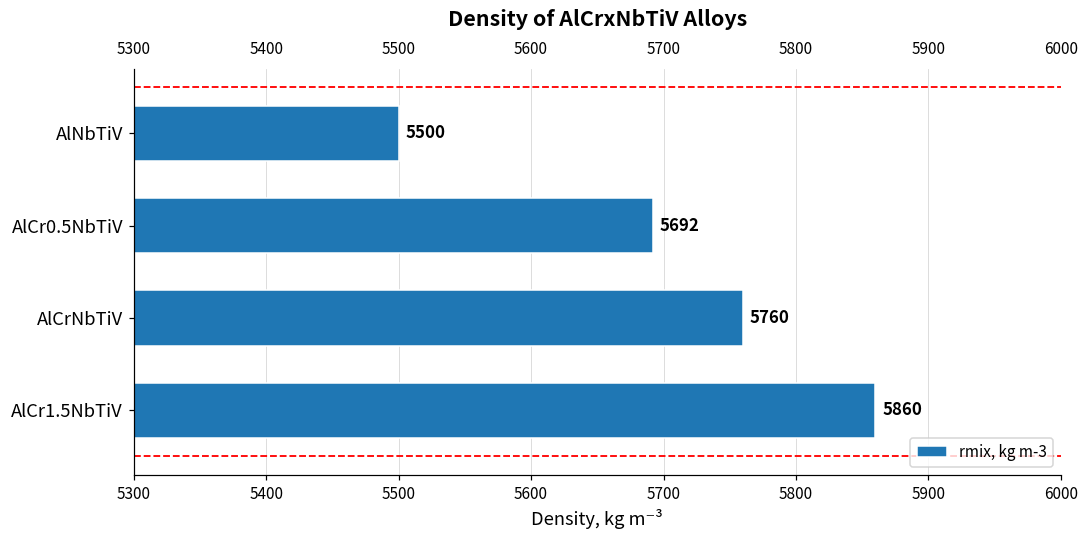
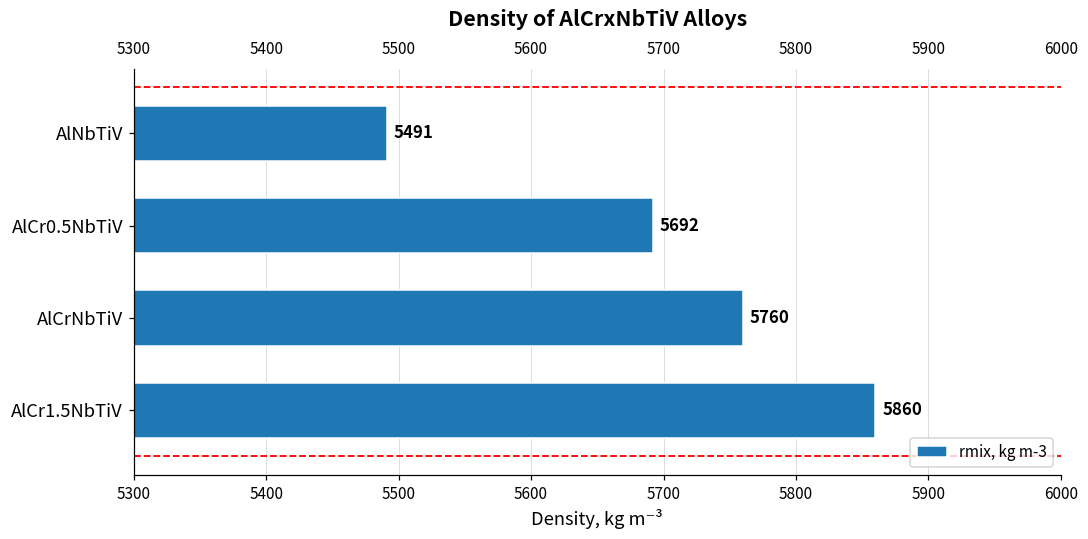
AlNbTiV: 5500 -> 5491
